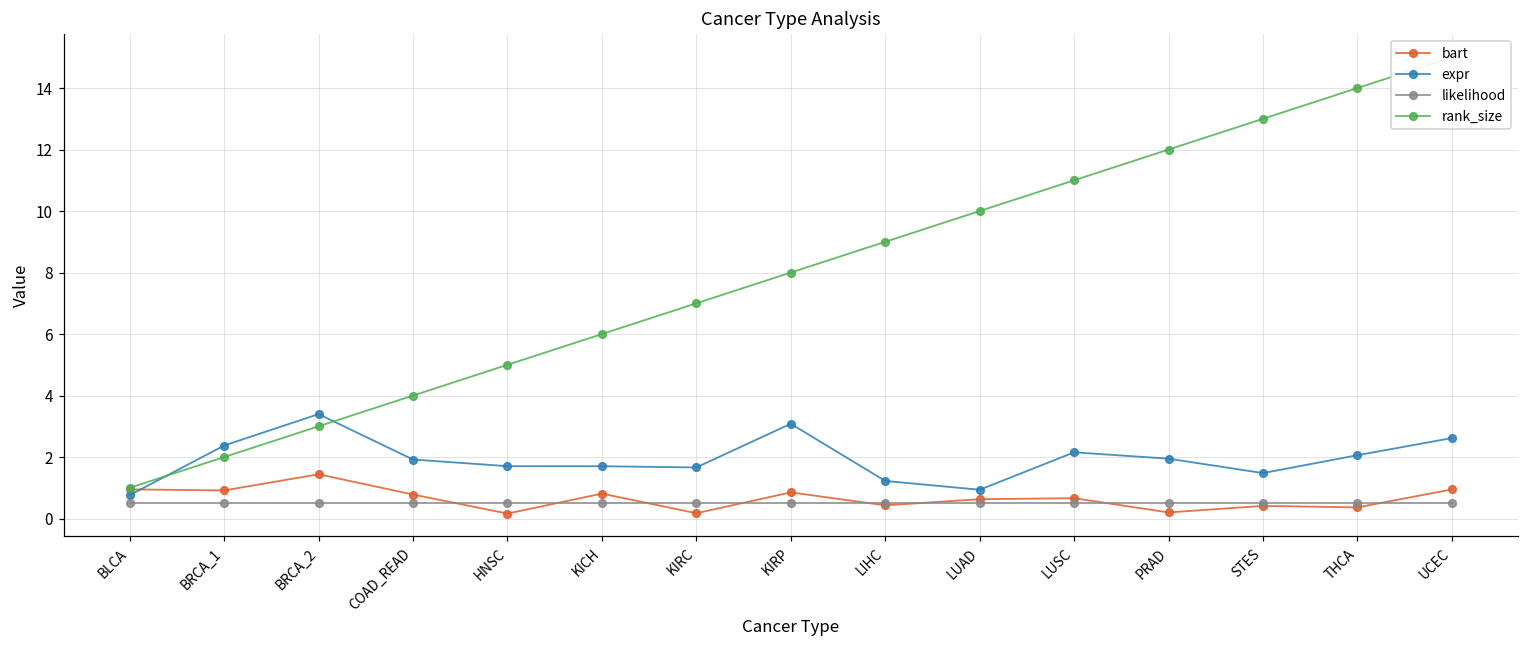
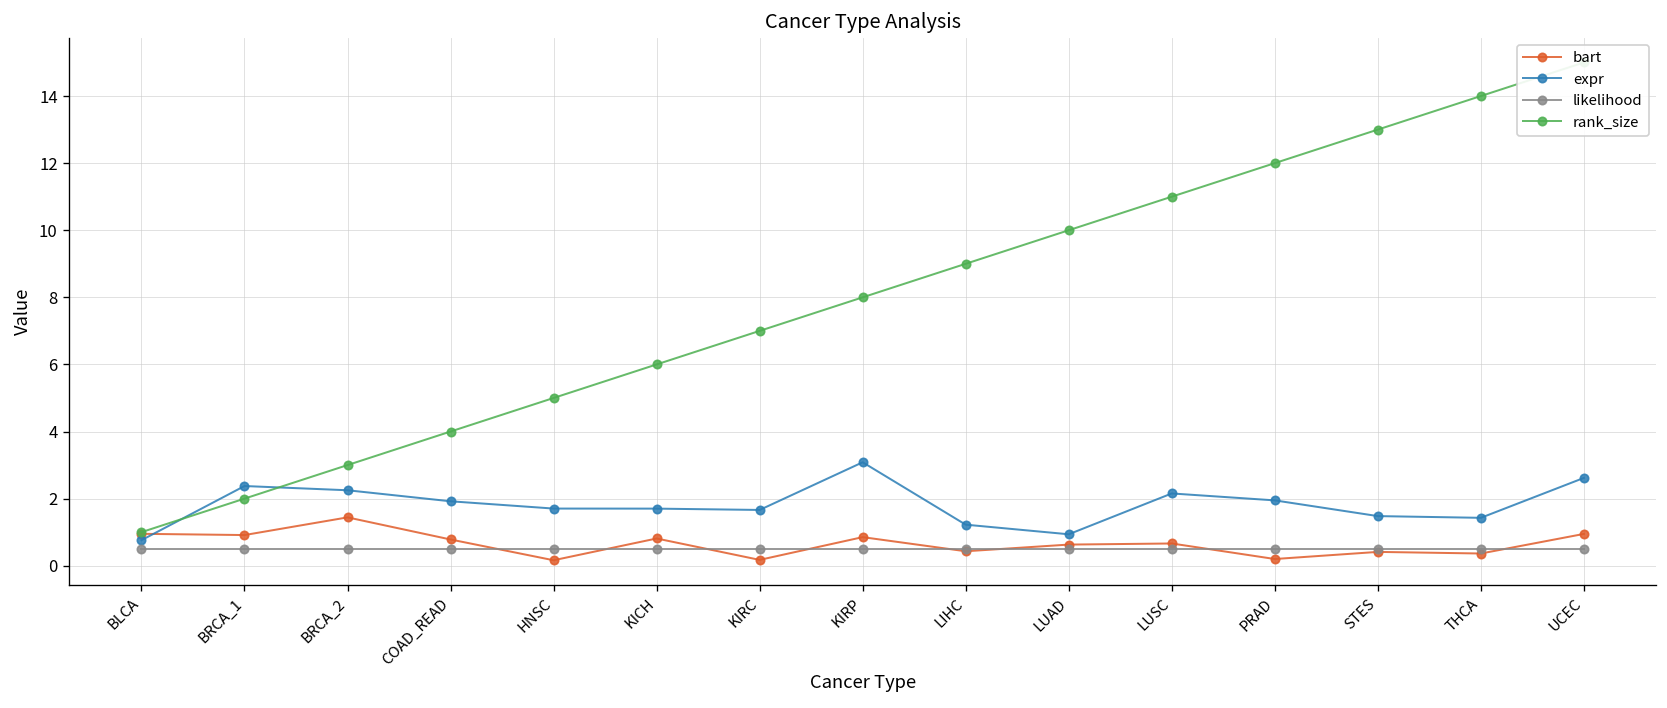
expr, BRCA_2: 3.4 -> 2.2
expr, THCA: 2.1 -> 1.4
